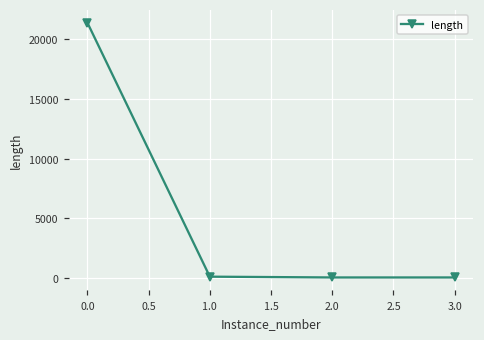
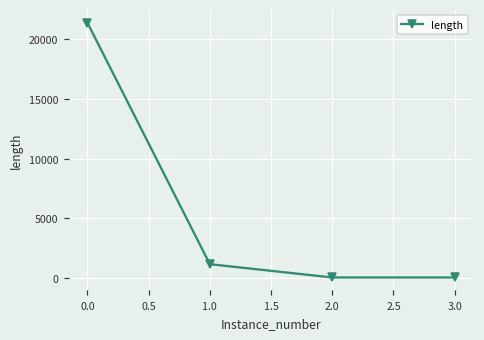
1.0: 100 -> 1200
